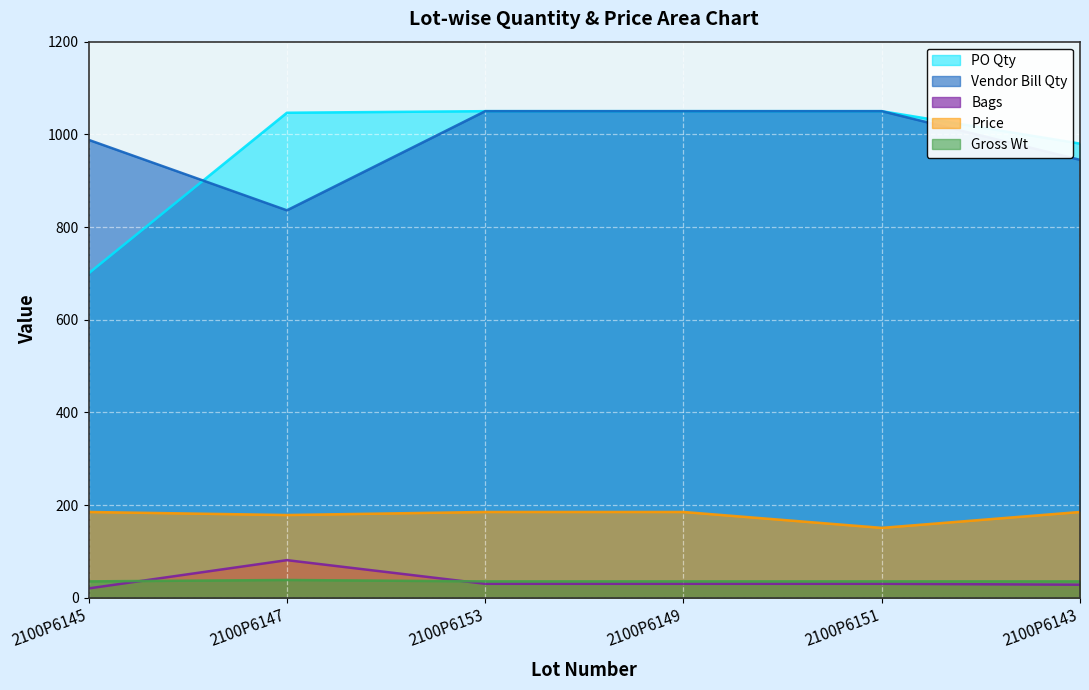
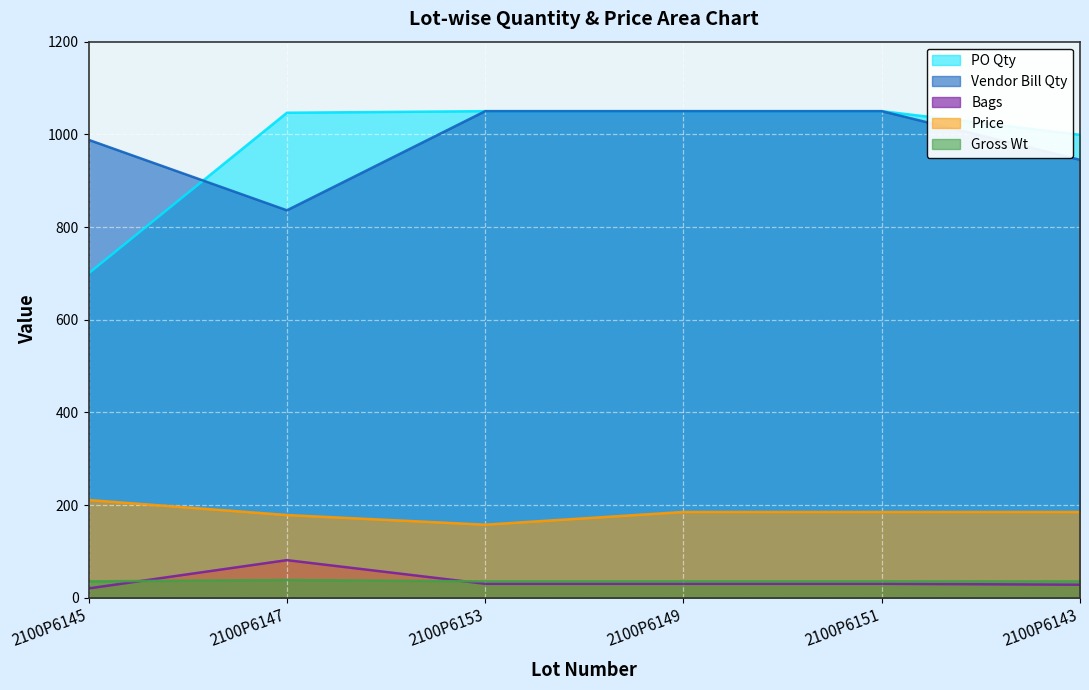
Price, 2100P6145: 190 -> 210
Price, 2100P6153: 190 -> 160
Price, 2100P6151: 150 -> 190
PO Qty, 2100P6143: 980 -> 1000
